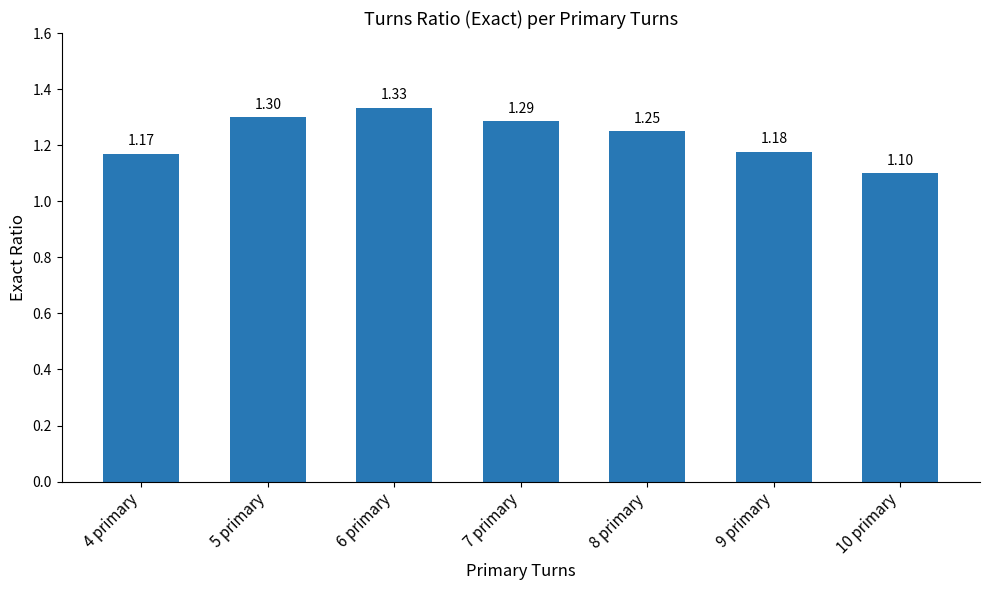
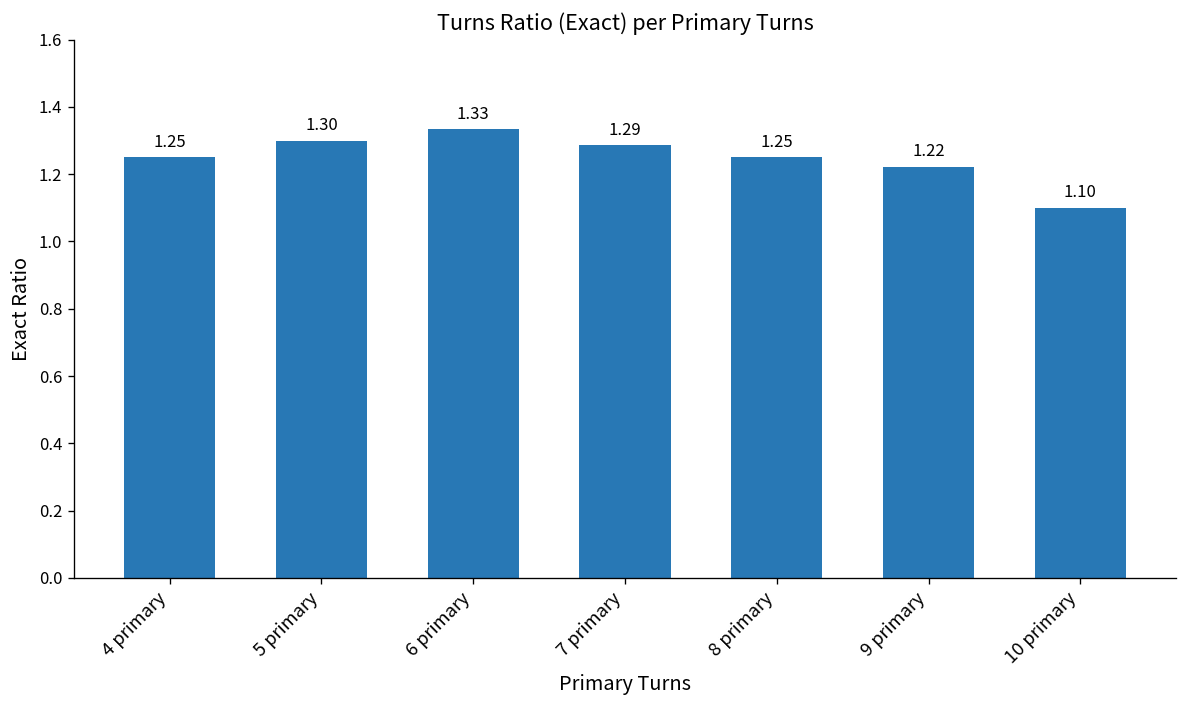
4 primary: 1.17 -> 1.25
9 primary: 1.18 -> 1.22
